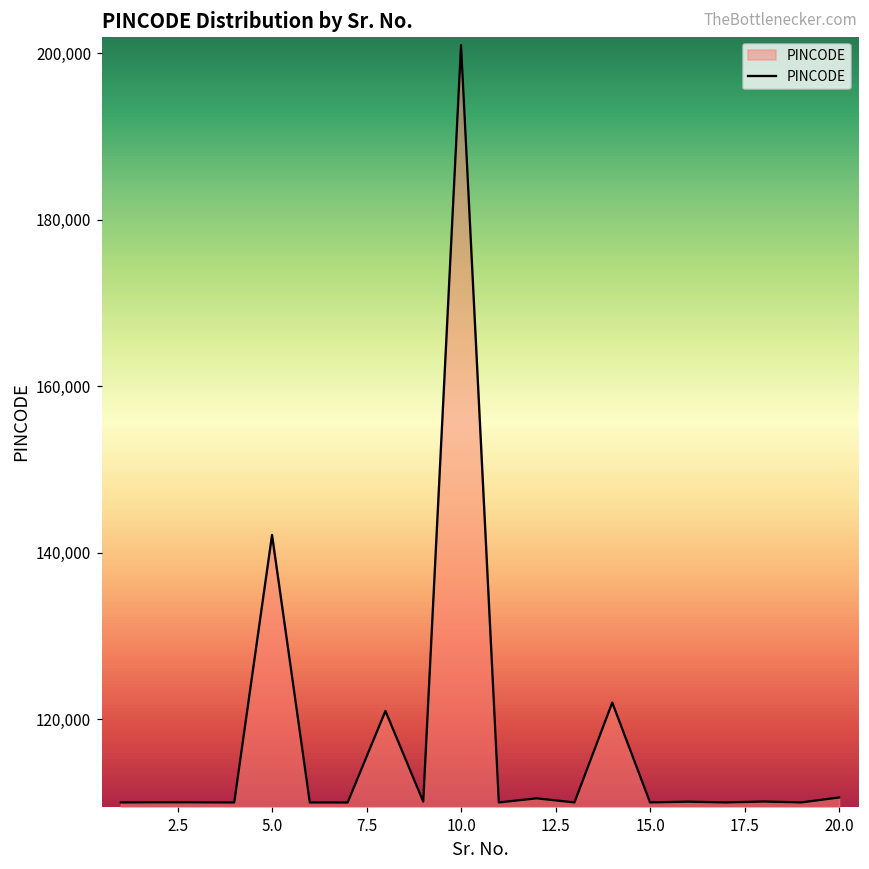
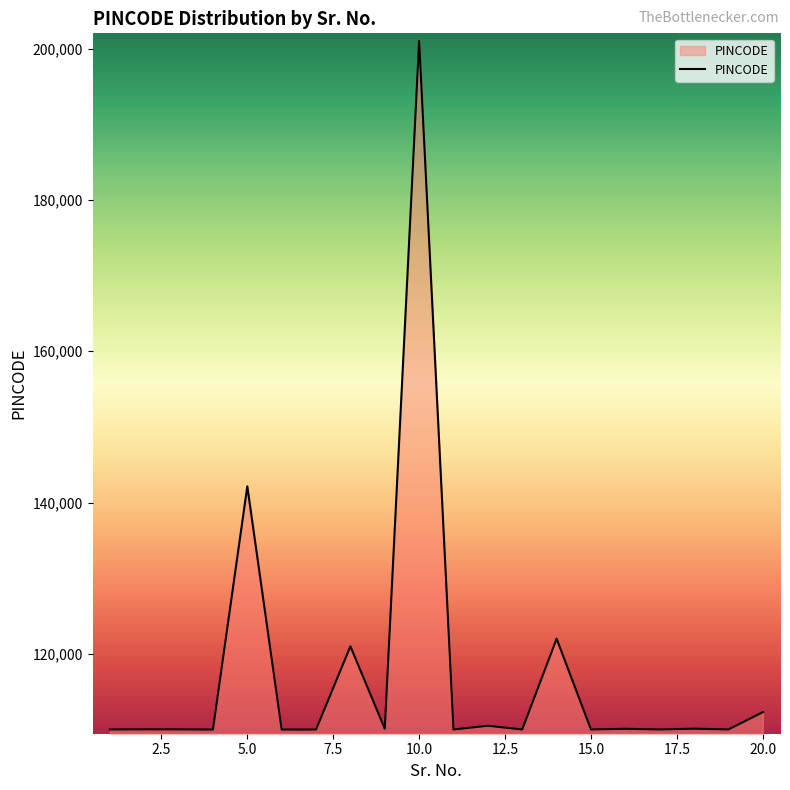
20.0: 111,000 -> 112,000
